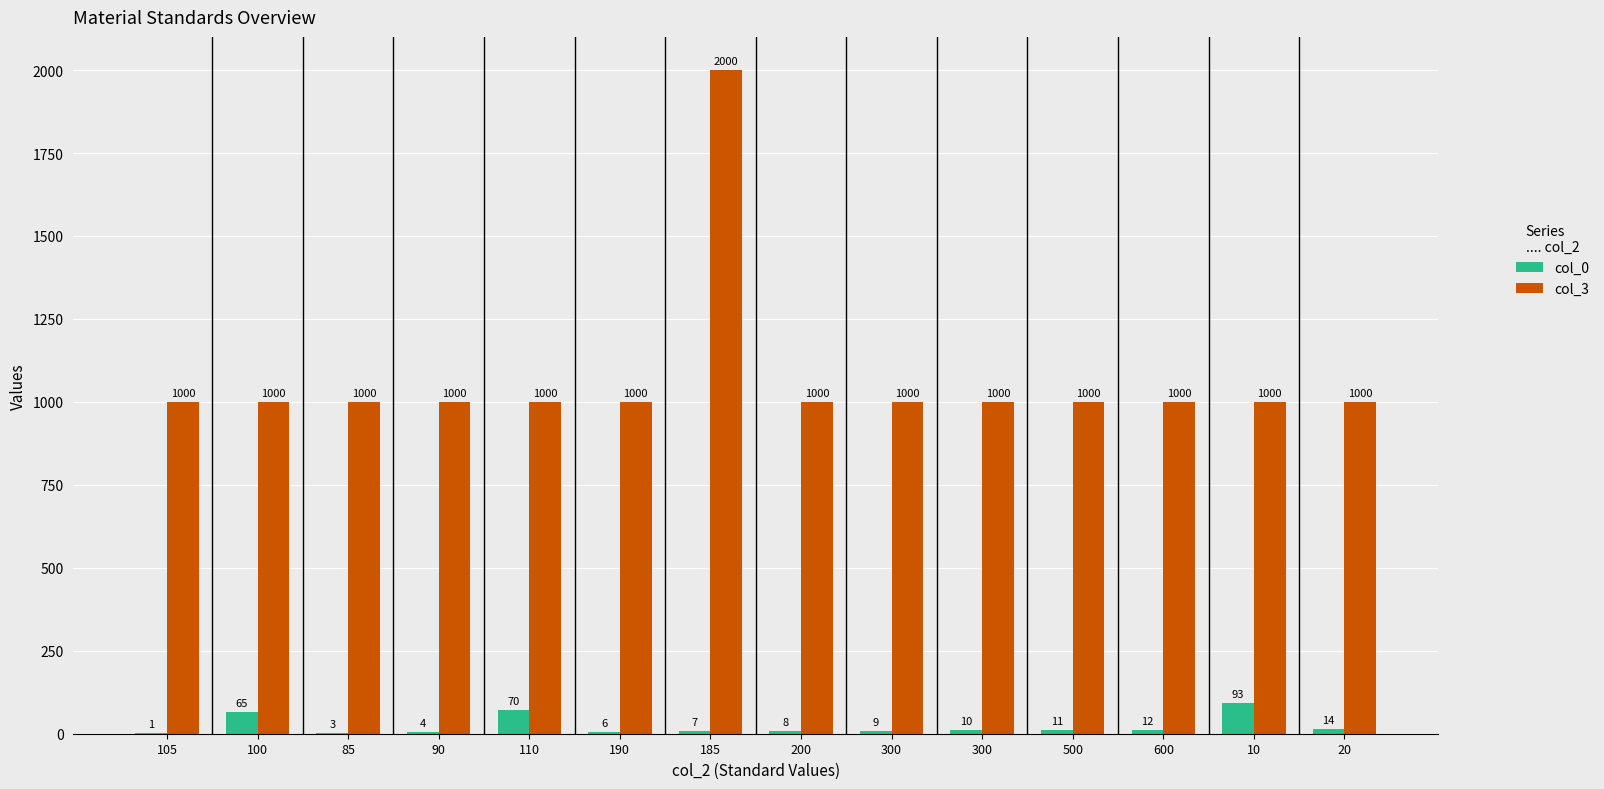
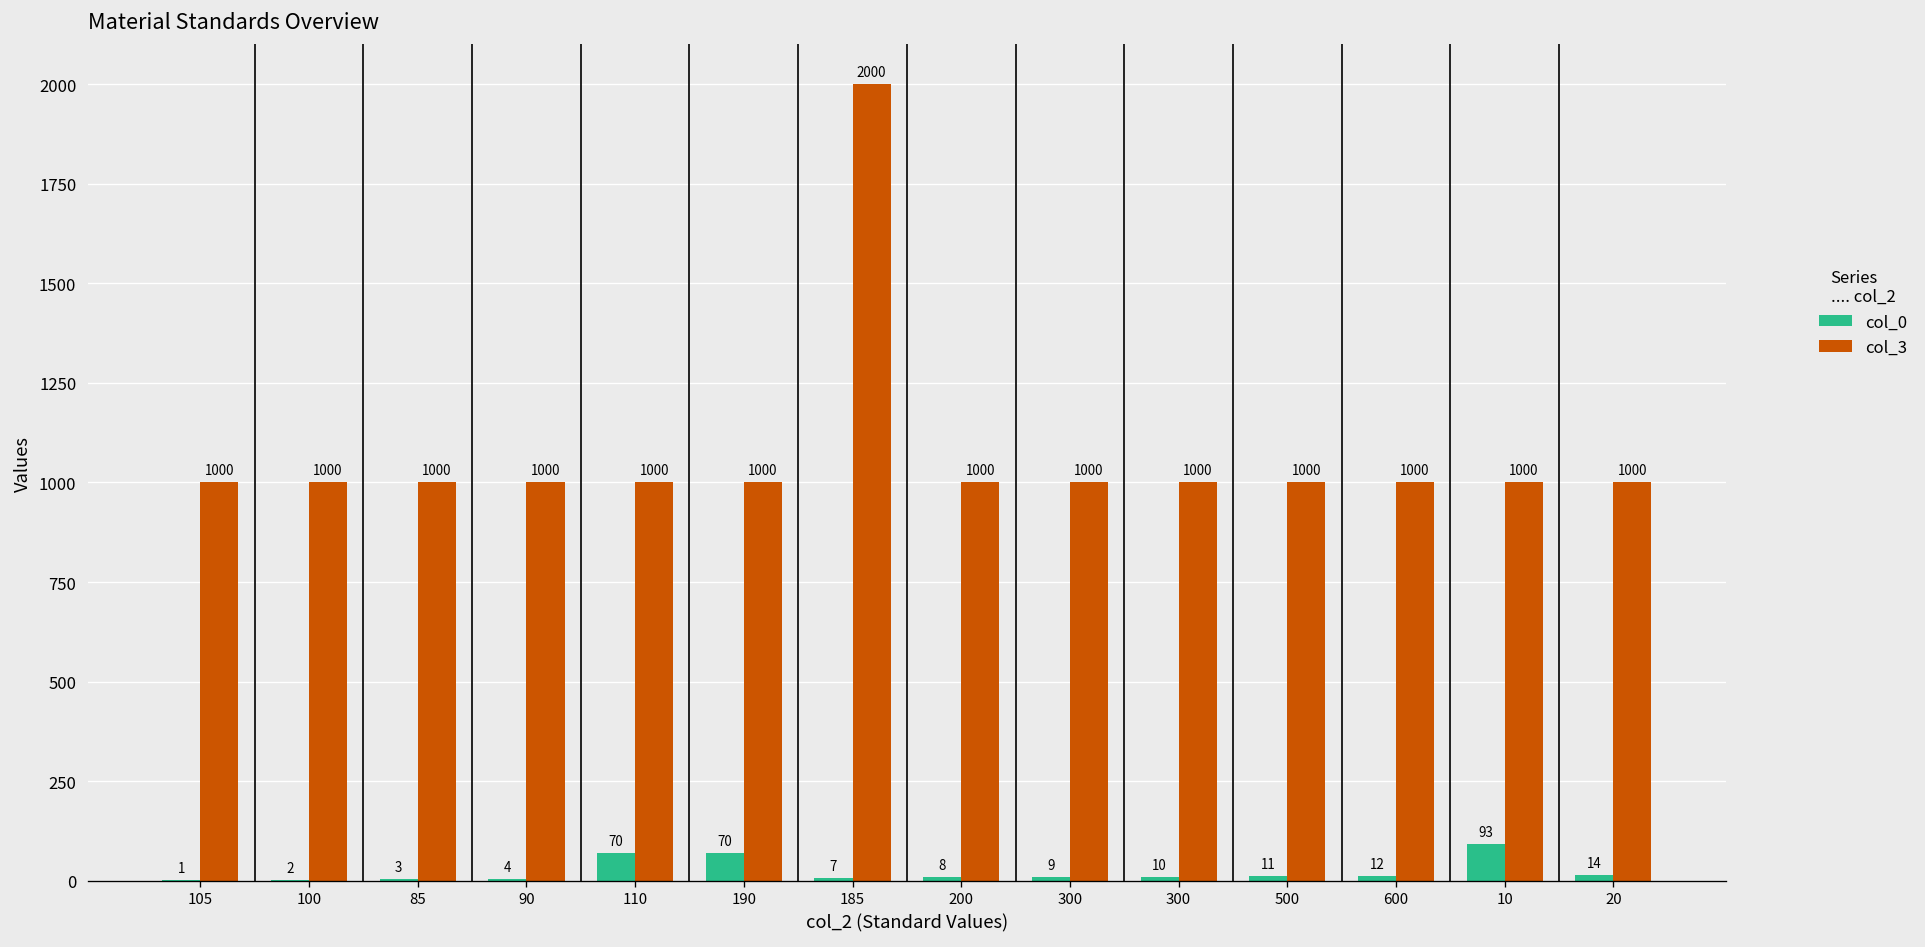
col_0, 100: 65 -> 2
col_0, 190: 6 -> 70
